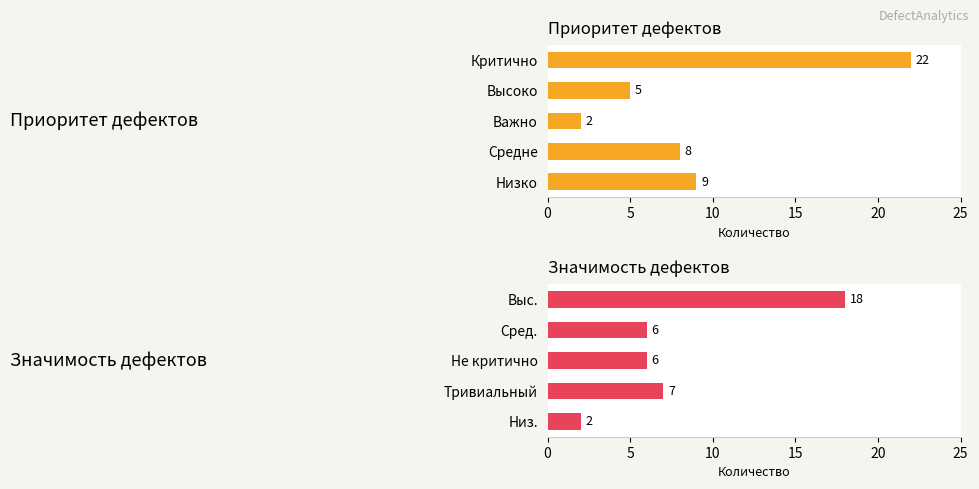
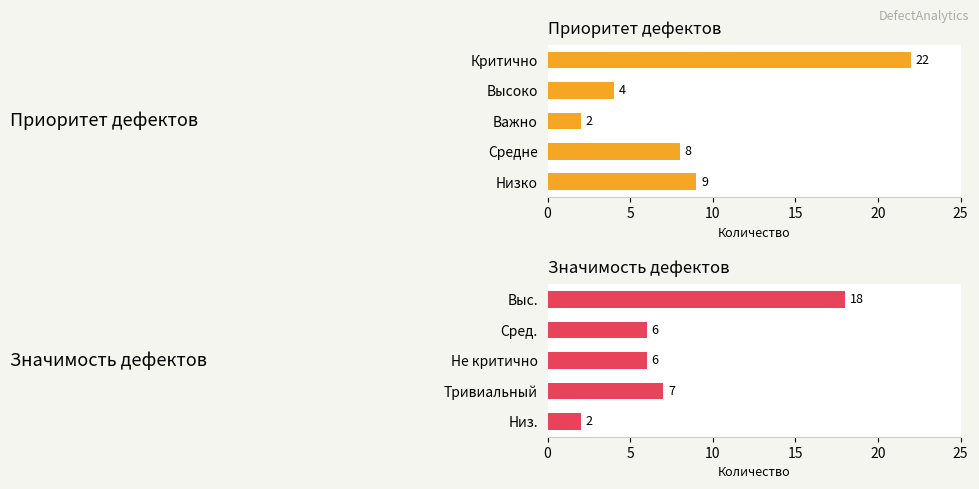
Приоритет дефектов, Высоко: 5 -> 4
